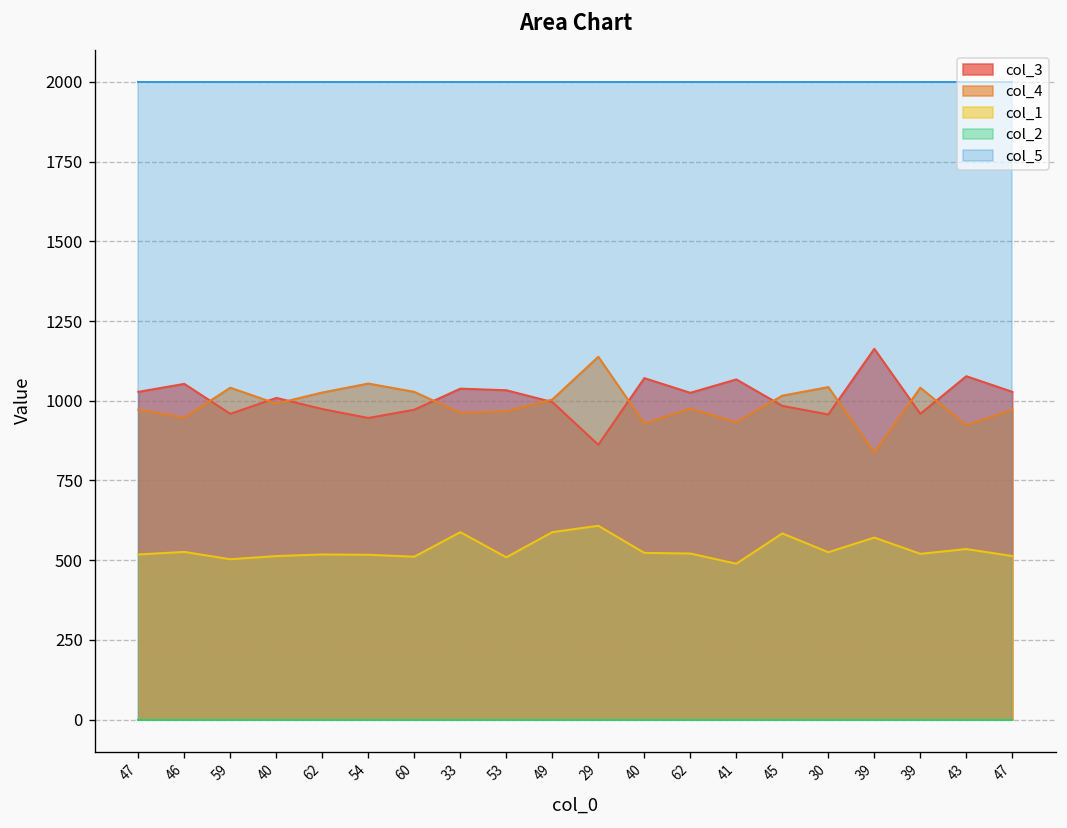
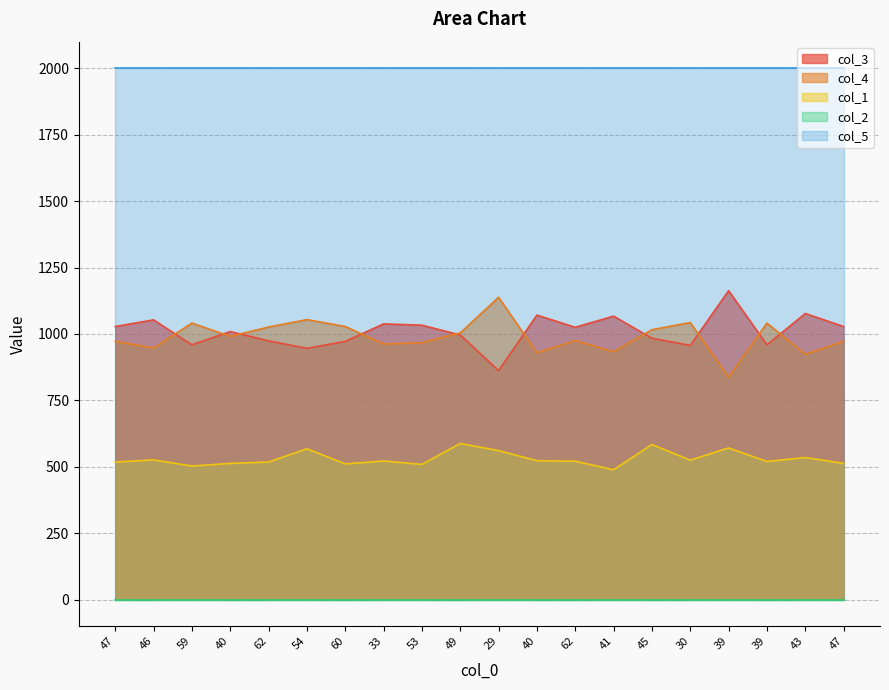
col_1, 54: 520 -> 570
col_1, 33: 590 -> 520
col_1, 29: 610 -> 560
